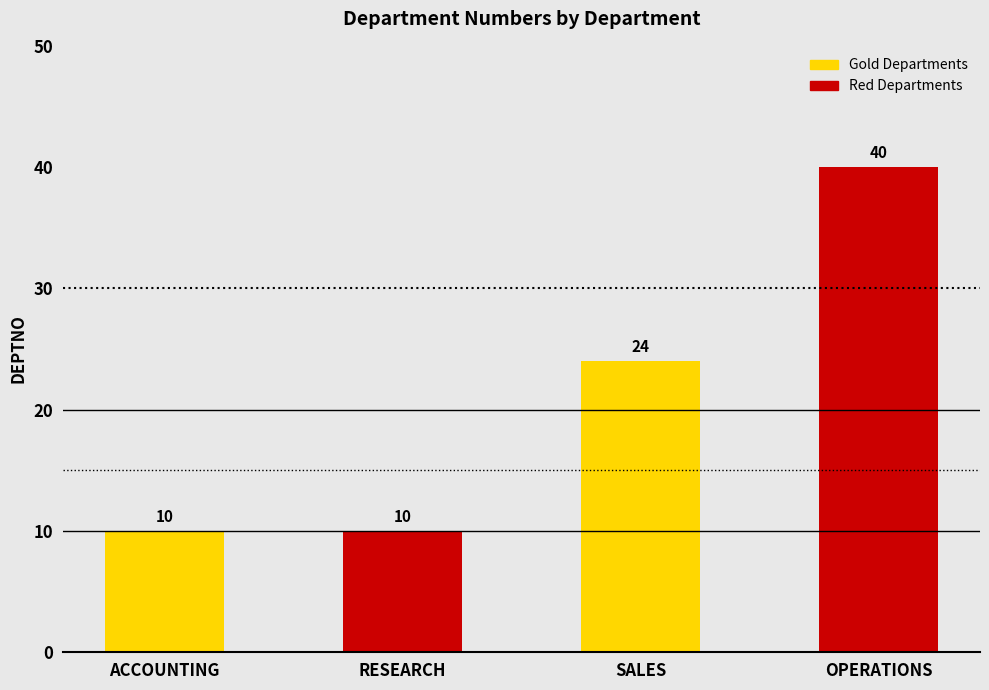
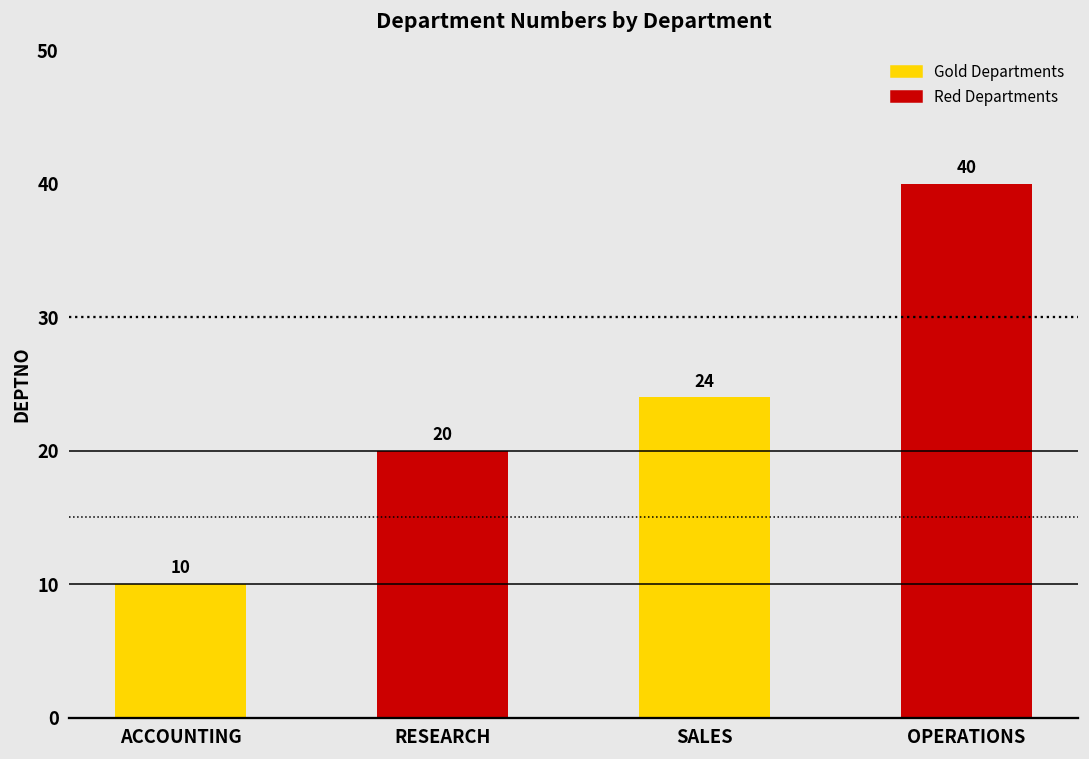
RESEARCH: 10 -> 20
